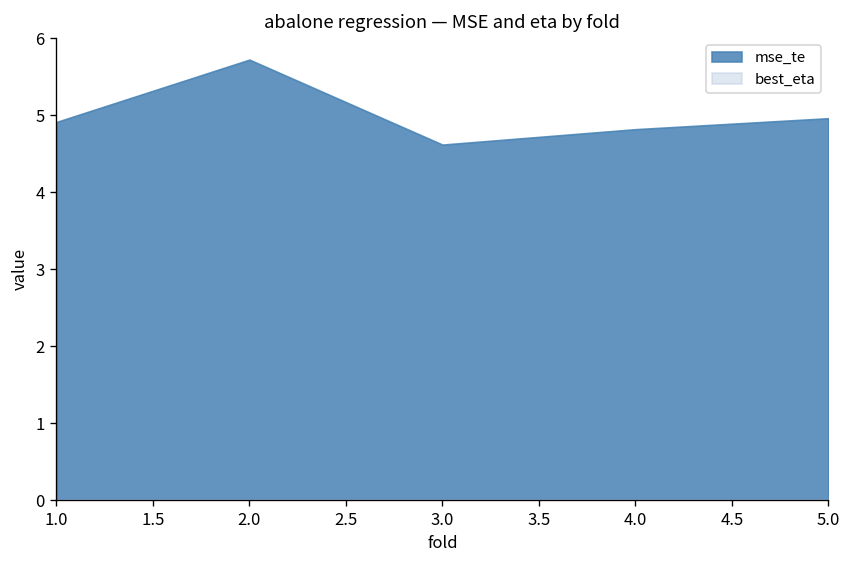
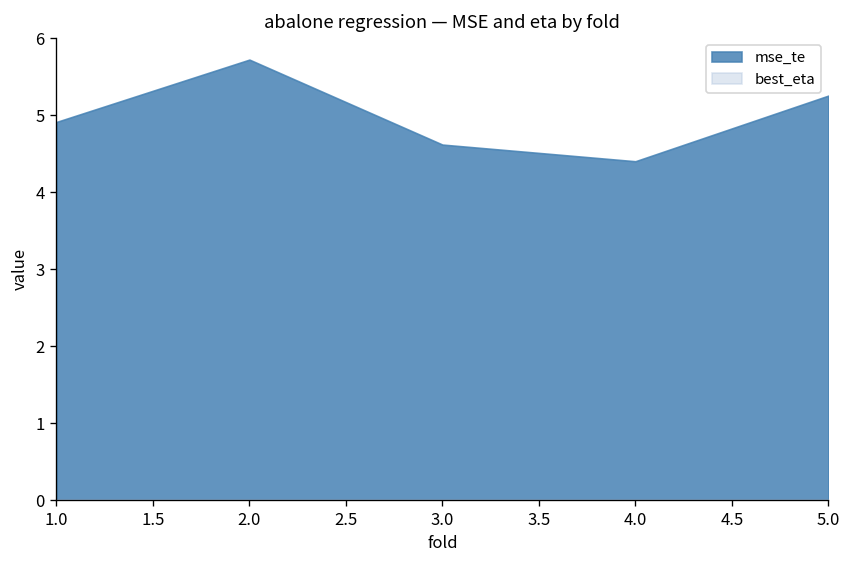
mse_te, 4.0: 4.8 -> 4.4
mse_te, 5.0: 5.0 -> 5.3
